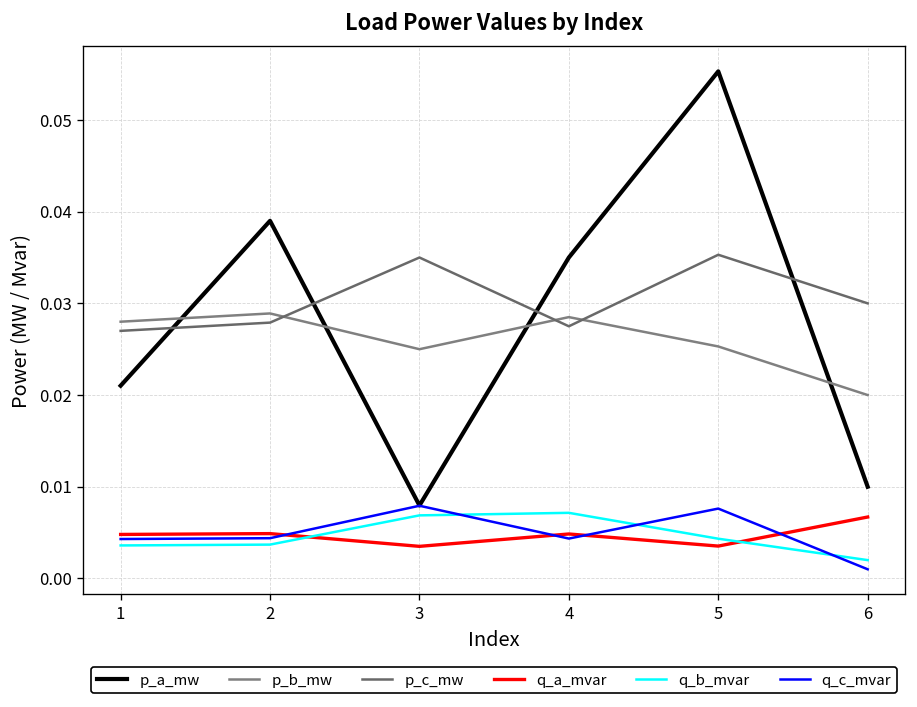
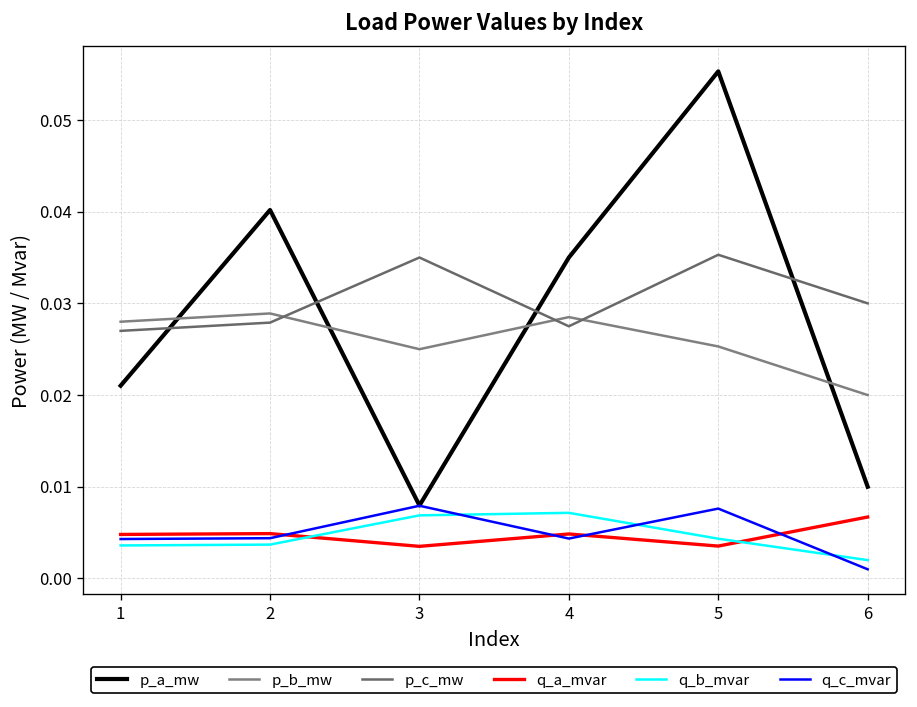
p_a_mw, 2: 0.039 -> 0.040
